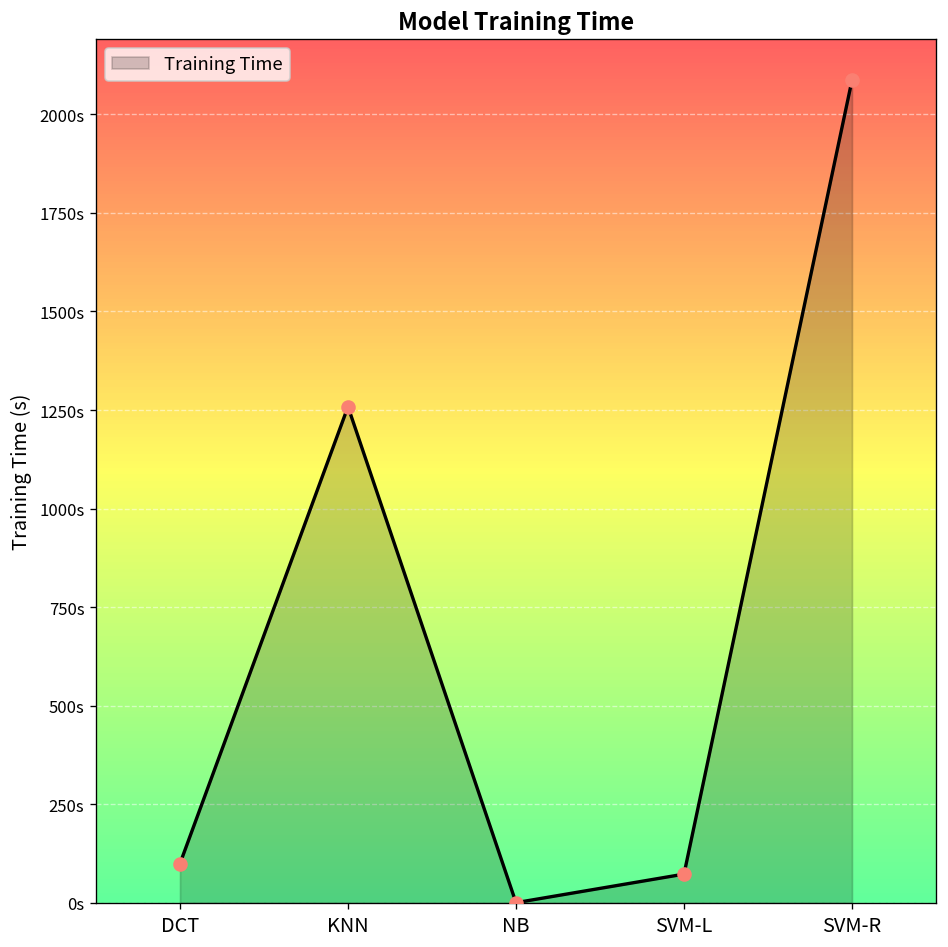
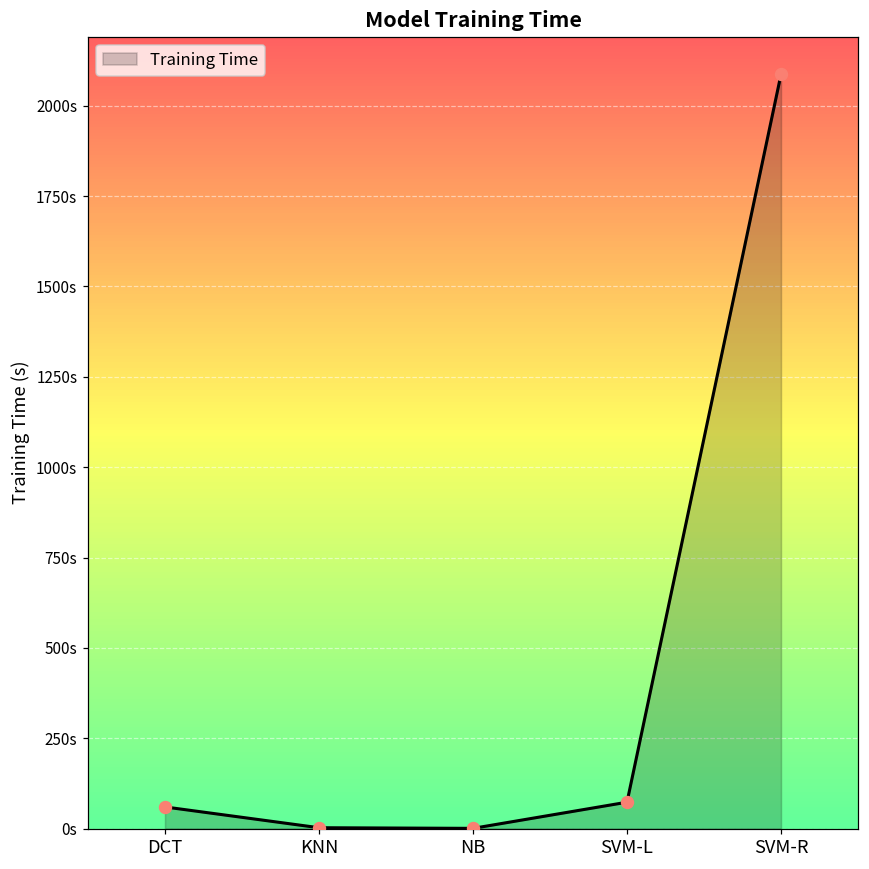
DCT: 100s -> 60s
KNN: 1260s -> 0s
